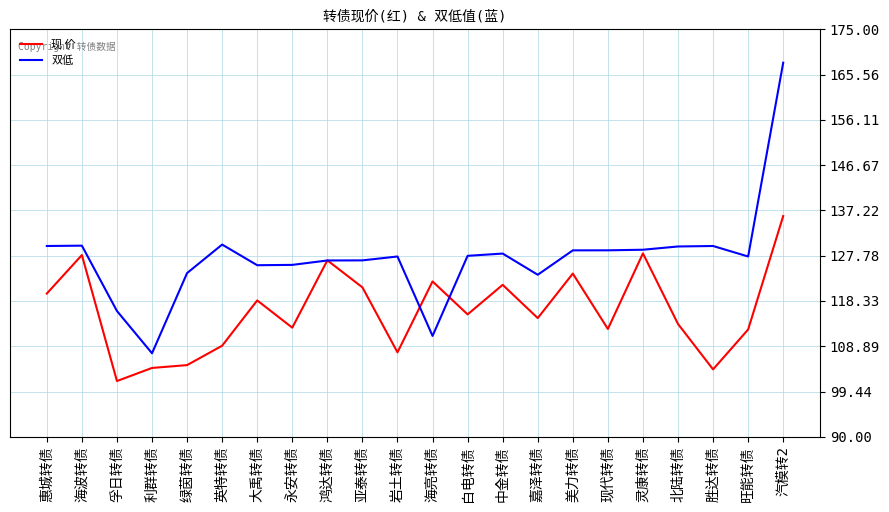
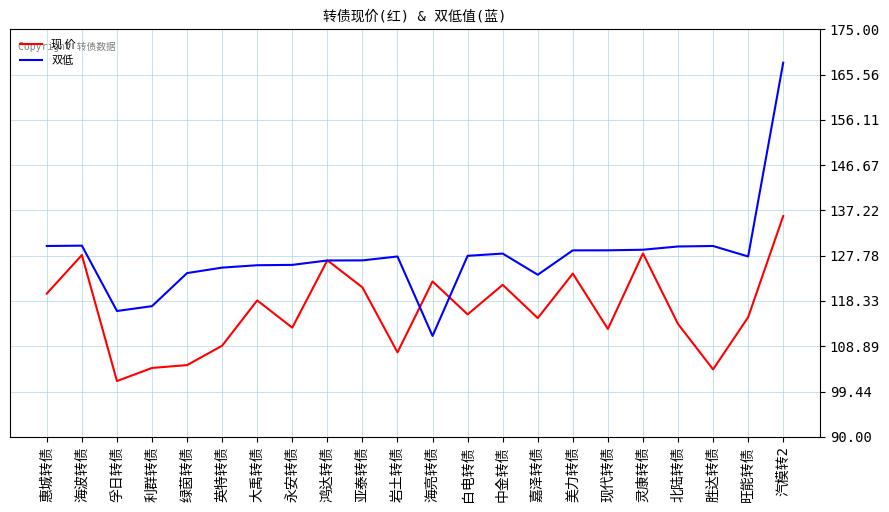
双低, 利群转债: 107 -> 117
双低, 英特转债: 130 -> 125
现 价, 旺能转债: 112 -> 115
